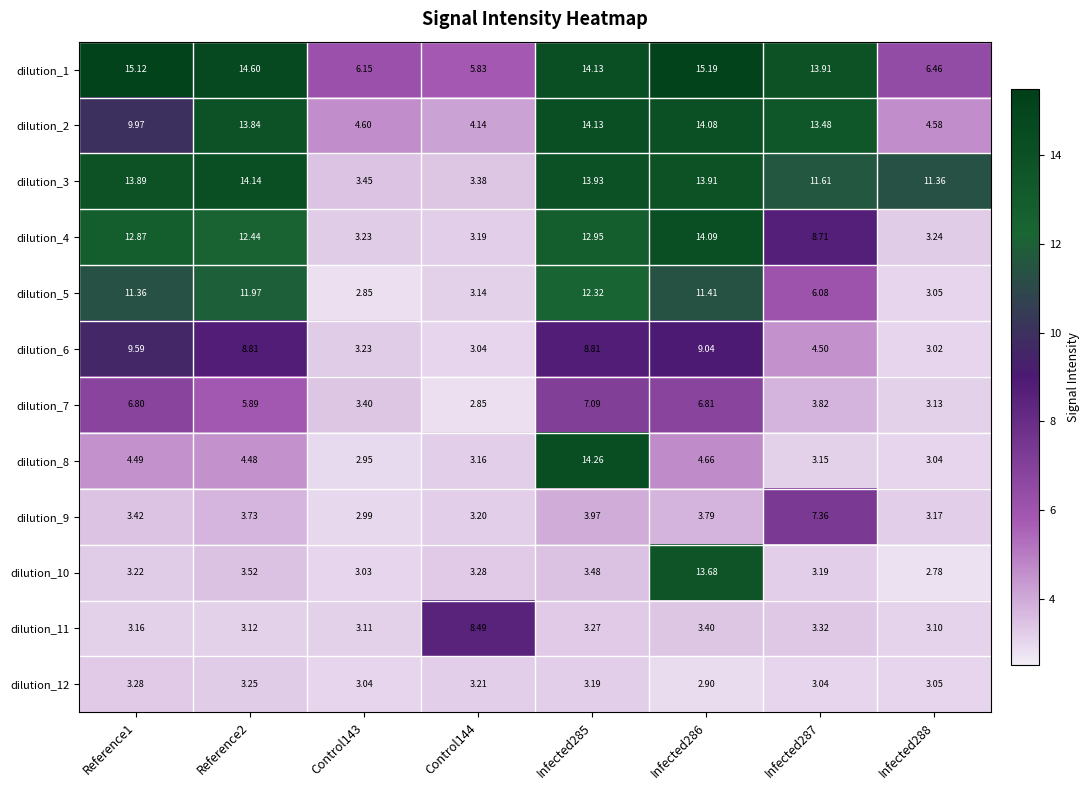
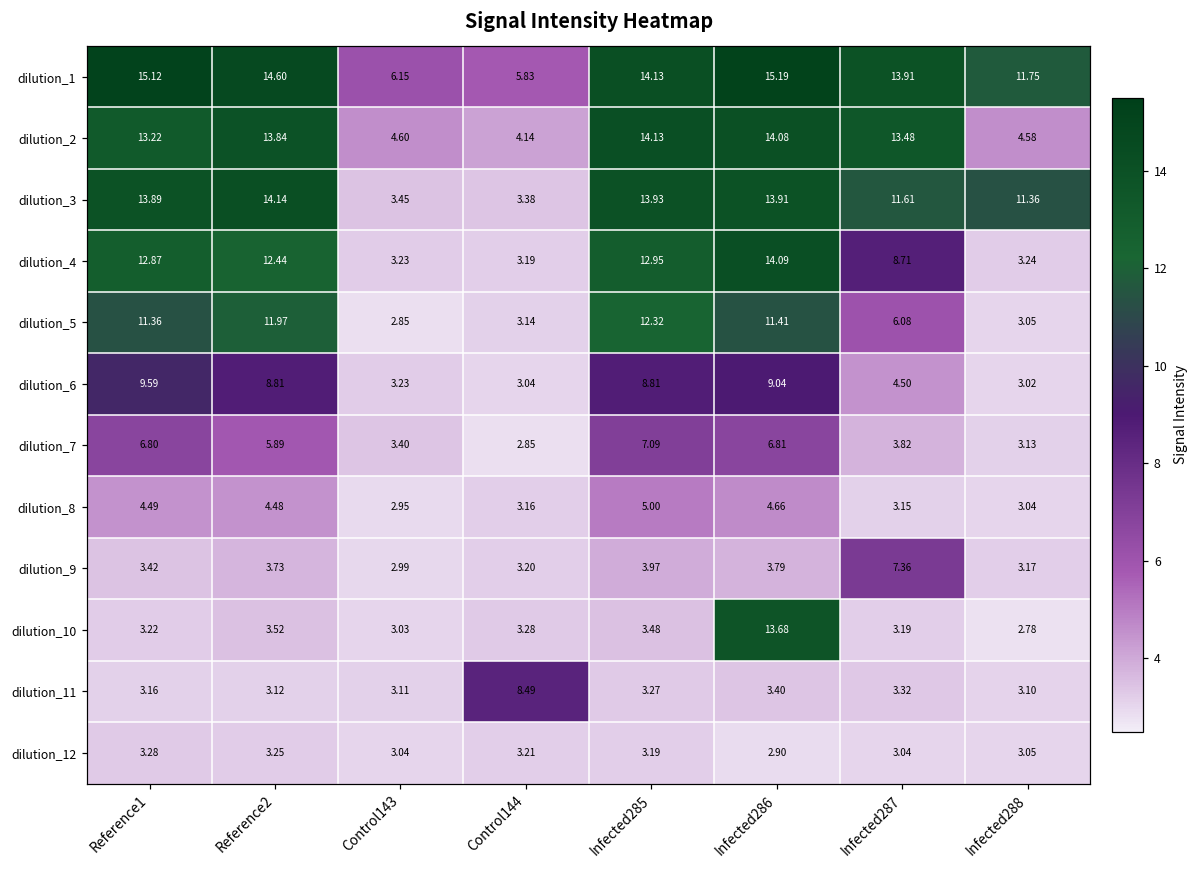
dilution_1, Infected288: 6.46 -> 11.75
dilution_2, Reference1: 9.97 -> 13.22
dilution_8, Infected285: 14.26 -> 5.00
